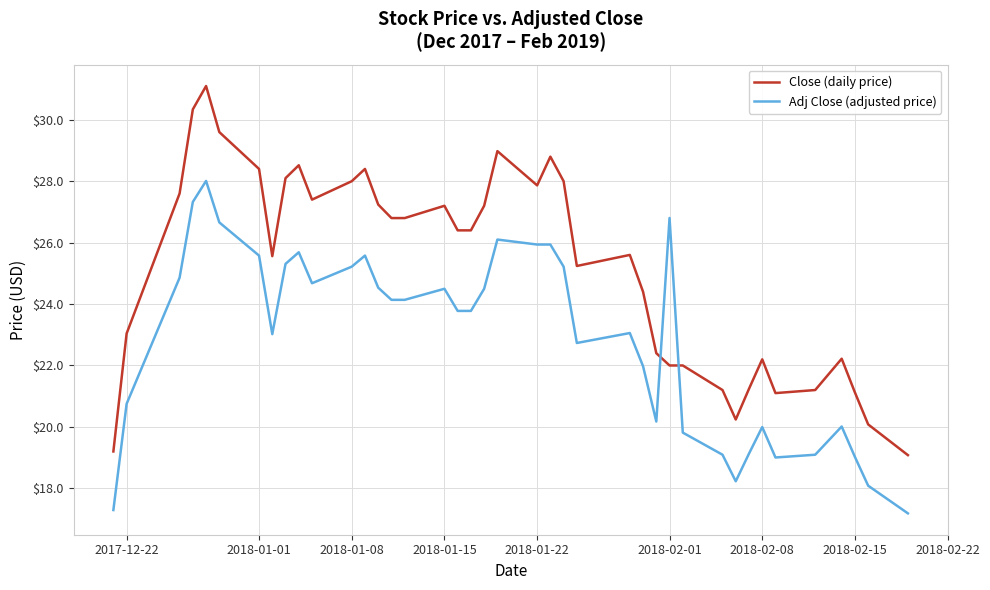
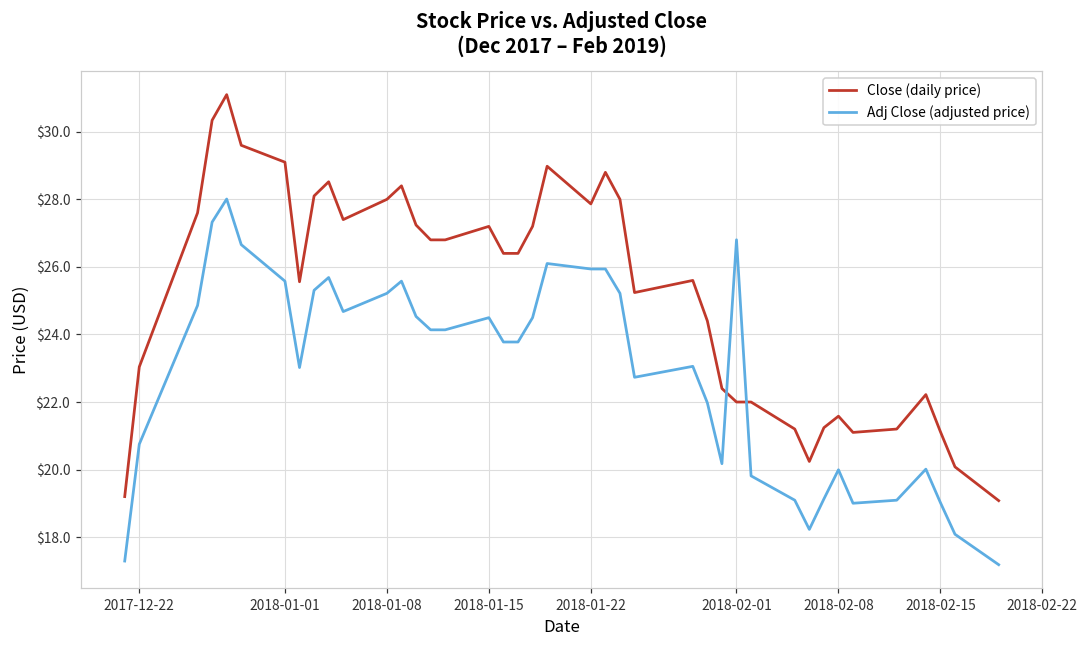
Close (daily price), 2018-01-01: $28.4 -> $29.1
Close (daily price), 2018-02-08: $22.2 -> $21.6
